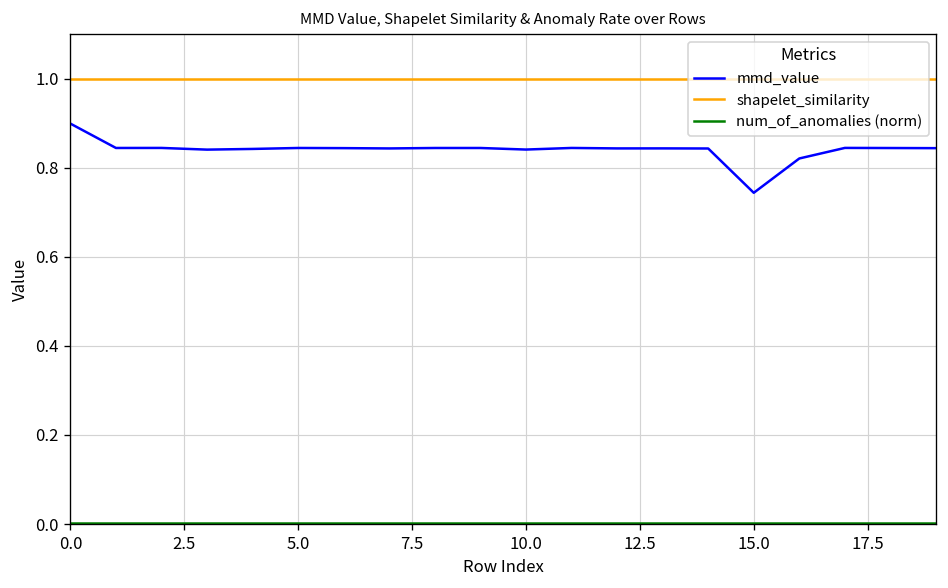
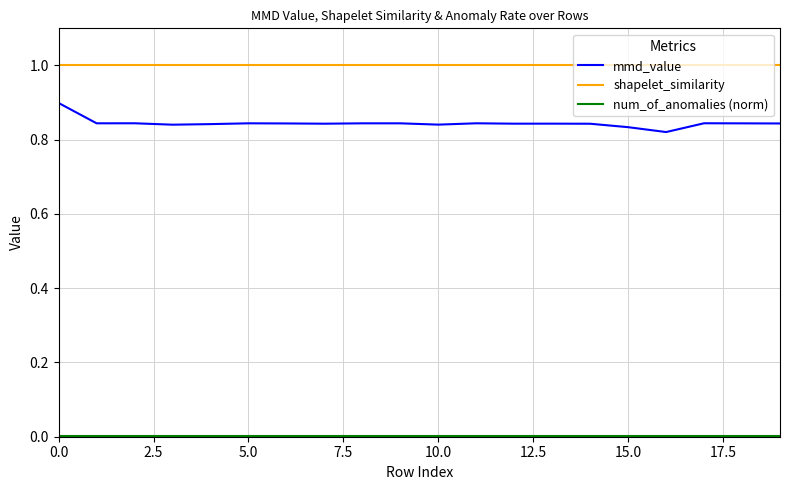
mmd_value, 15.0: 0.74 -> 0.83
